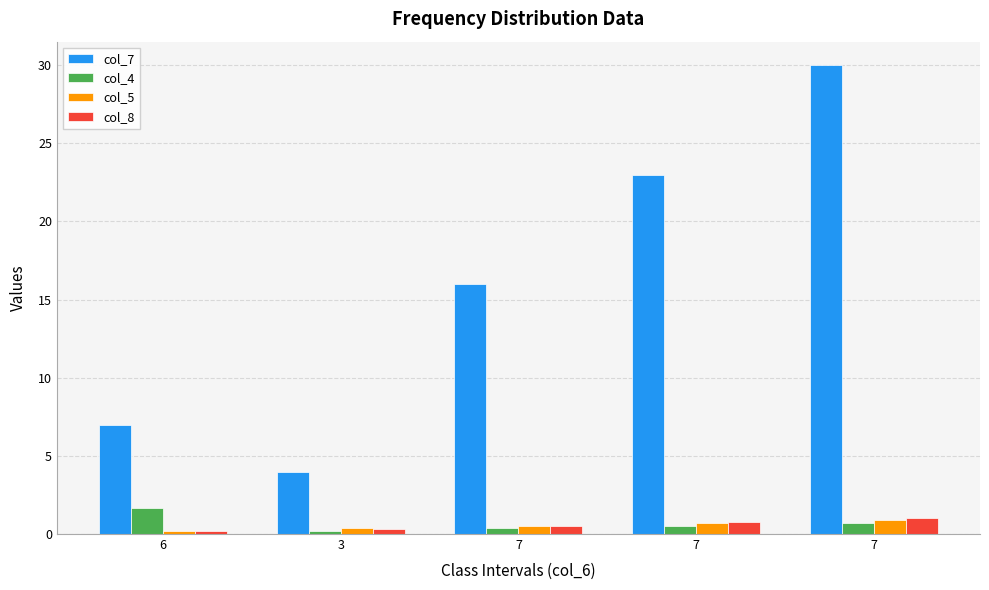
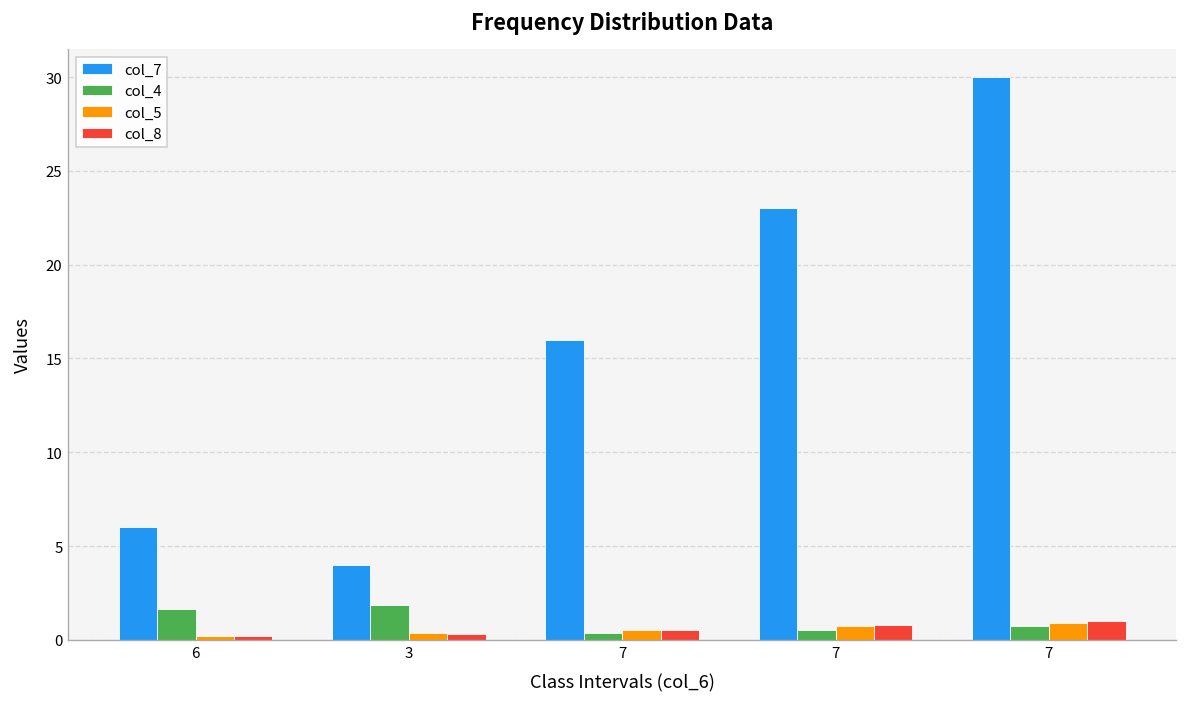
col_7, 6: 7 -> 6
col_4, 3: 0.2 -> 1.9
